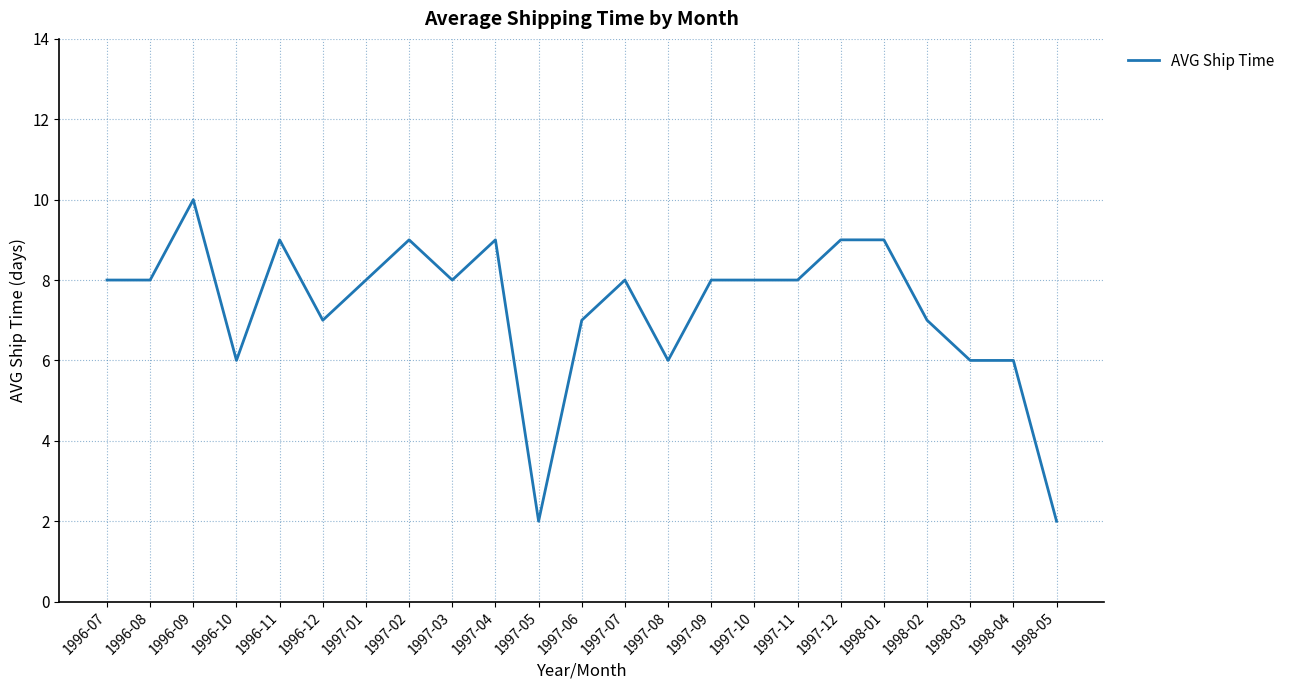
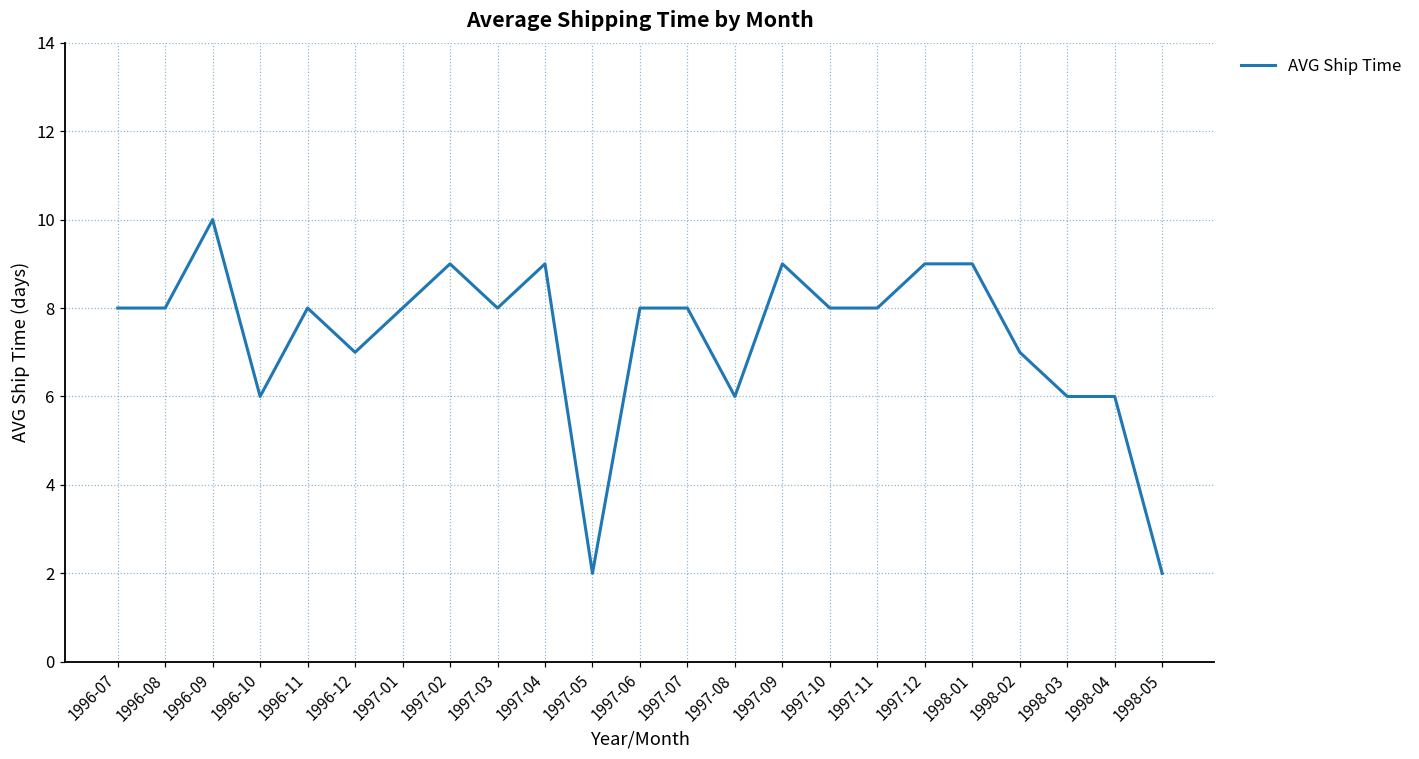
1996-11: 9 -> 8
1997-06: 7 -> 8
1997-09: 8 -> 9
